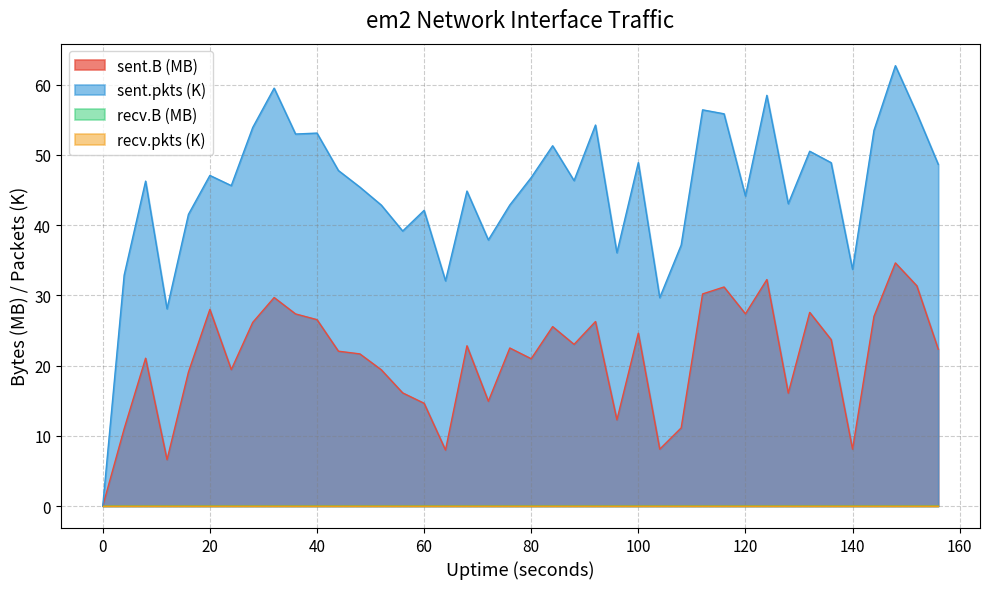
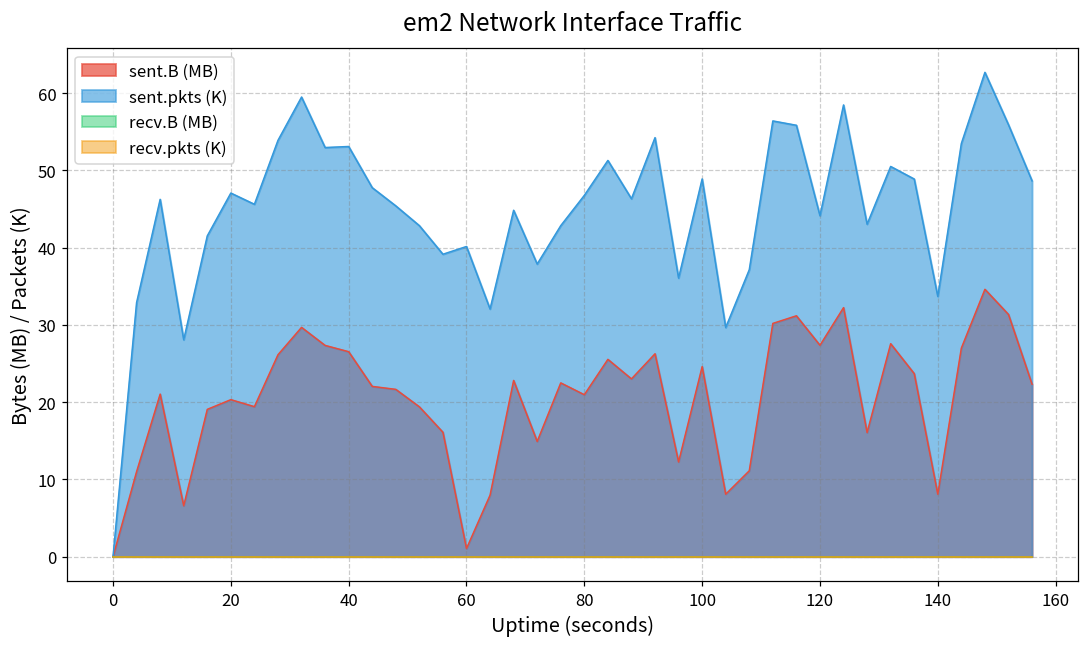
sent.B (MB), 20: 28 -> 20
sent.B (MB), 60: 15 -> 1
sent.pkts (K), 60: 42 -> 40
